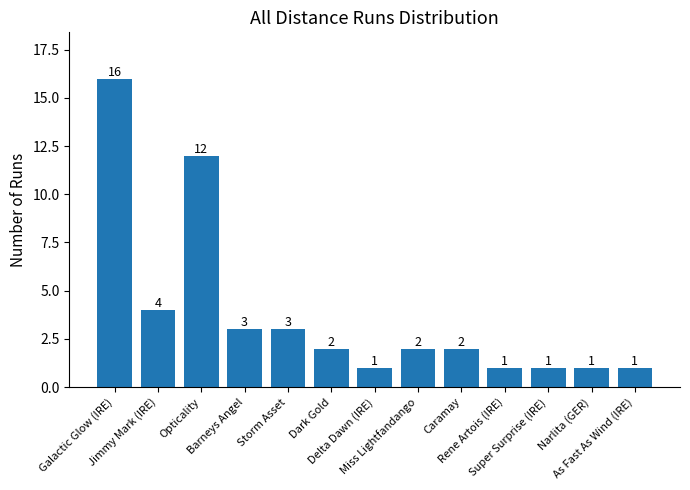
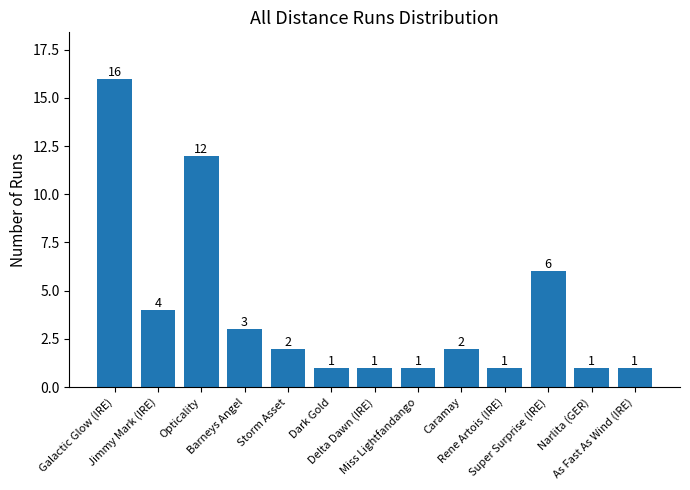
Storm Asset: 3 -> 2
Dark Gold: 2 -> 1
Miss Lightfandango: 2 -> 1
Super Surprise (IRE): 1 -> 6
